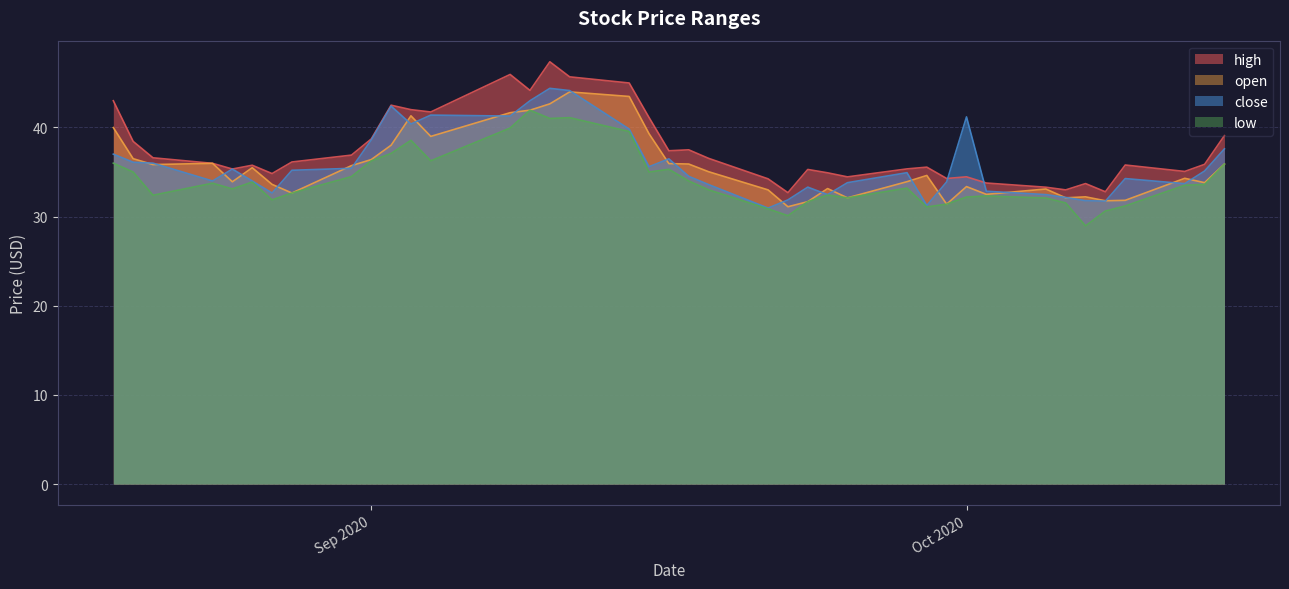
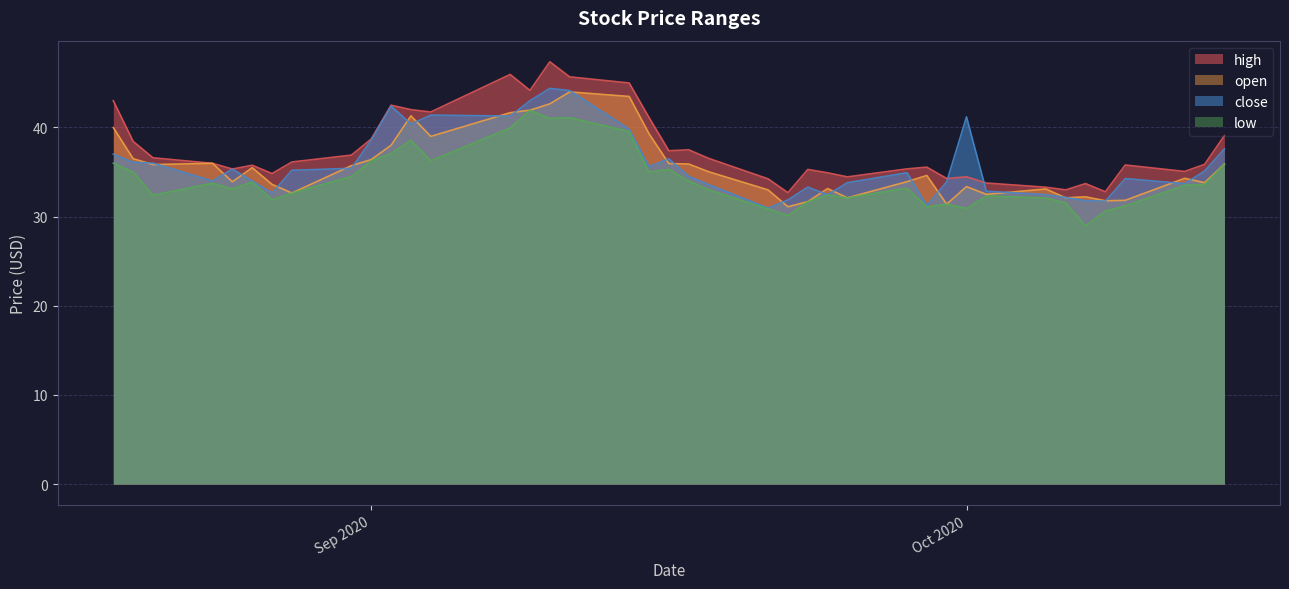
low, Oct 2020: 32 -> 31
